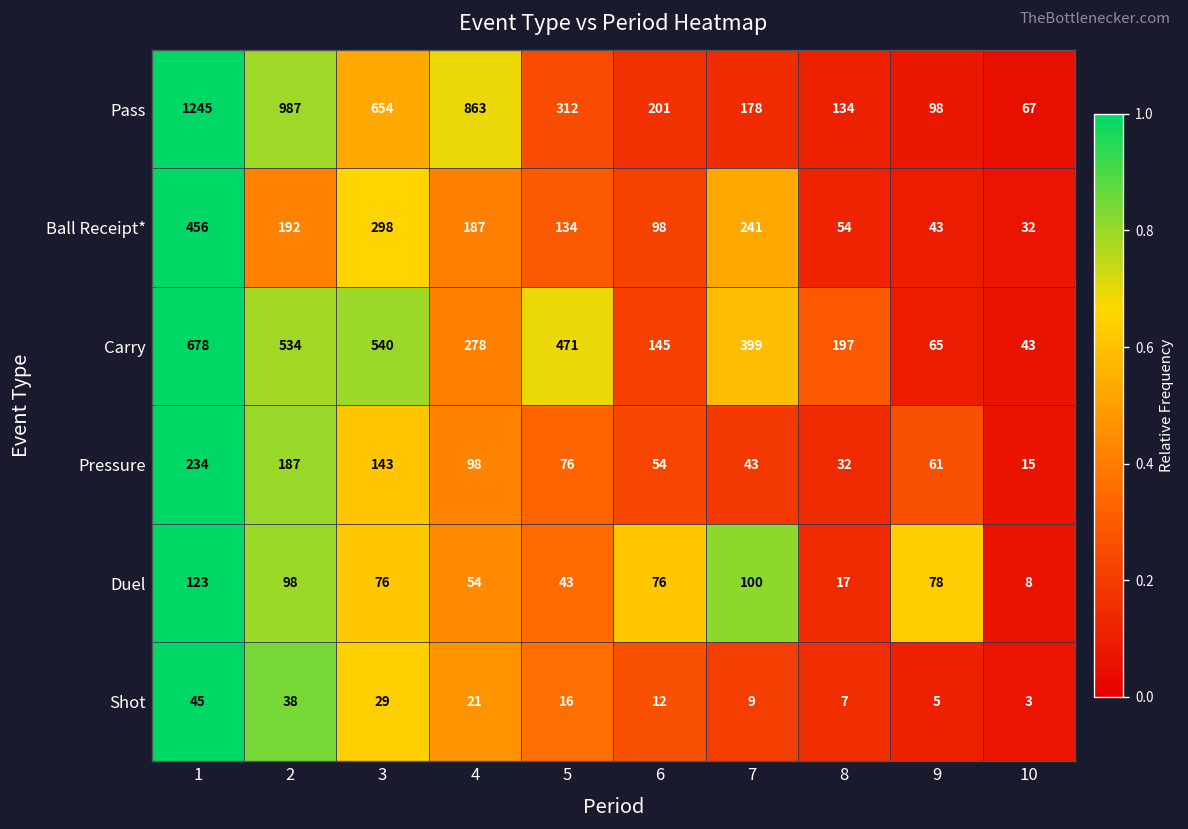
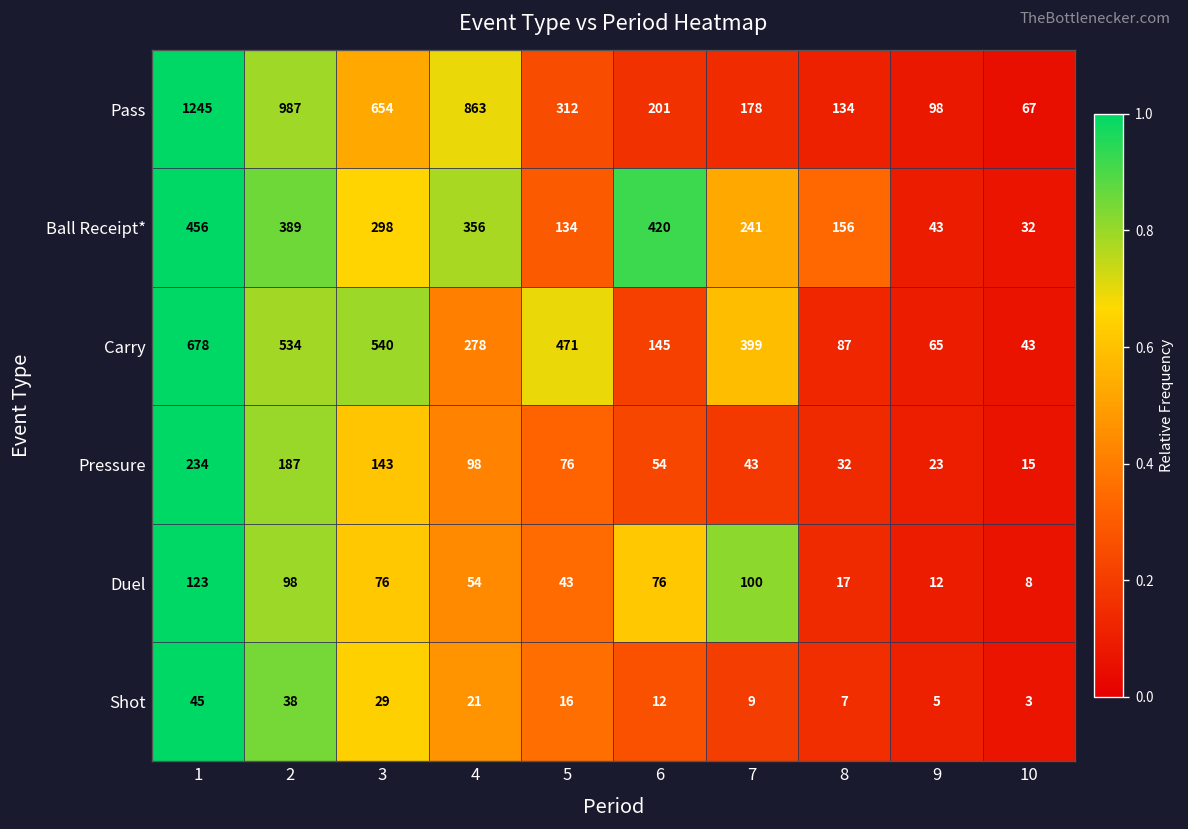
Ball Receipt*, 2: 192 -> 389
Ball Receipt*, 4: 187 -> 356
Ball Receipt*, 6: 98 -> 420
Ball Receipt*, 8: 54 -> 156
Carry, 8: 197 -> 87
Pressure, 9: 61 -> 23
Duel, 9: 78 -> 12
